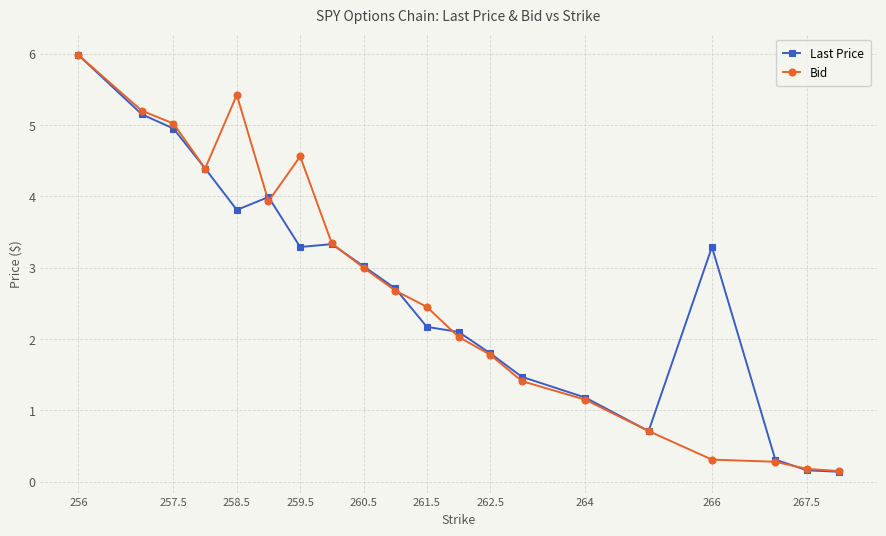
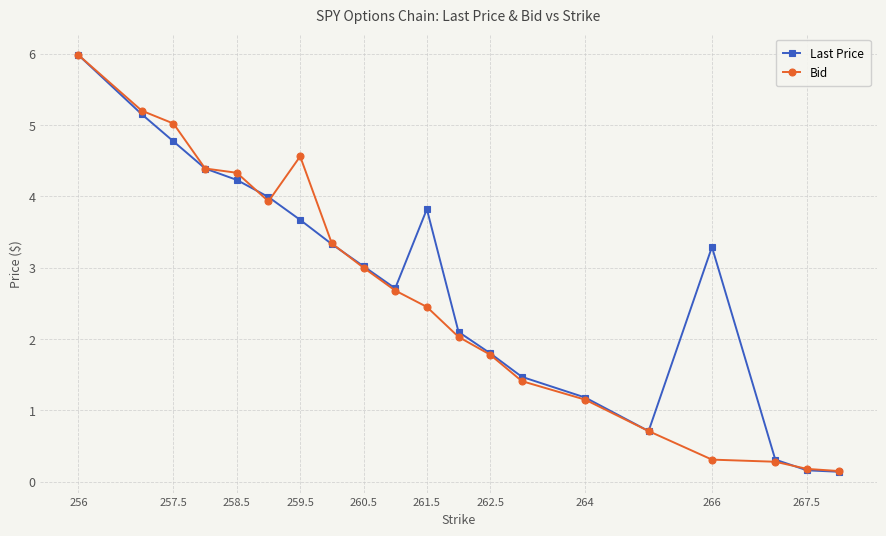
Last Price, 257.5: 5.0 -> 4.8
Last Price, 258.5: 3.8 -> 4.2
Bid, 258.5: 5.4 -> 4.3
Last Price, 259.5: 3.3 -> 3.7
Last Price, 261.5: 2.2 -> 3.8
